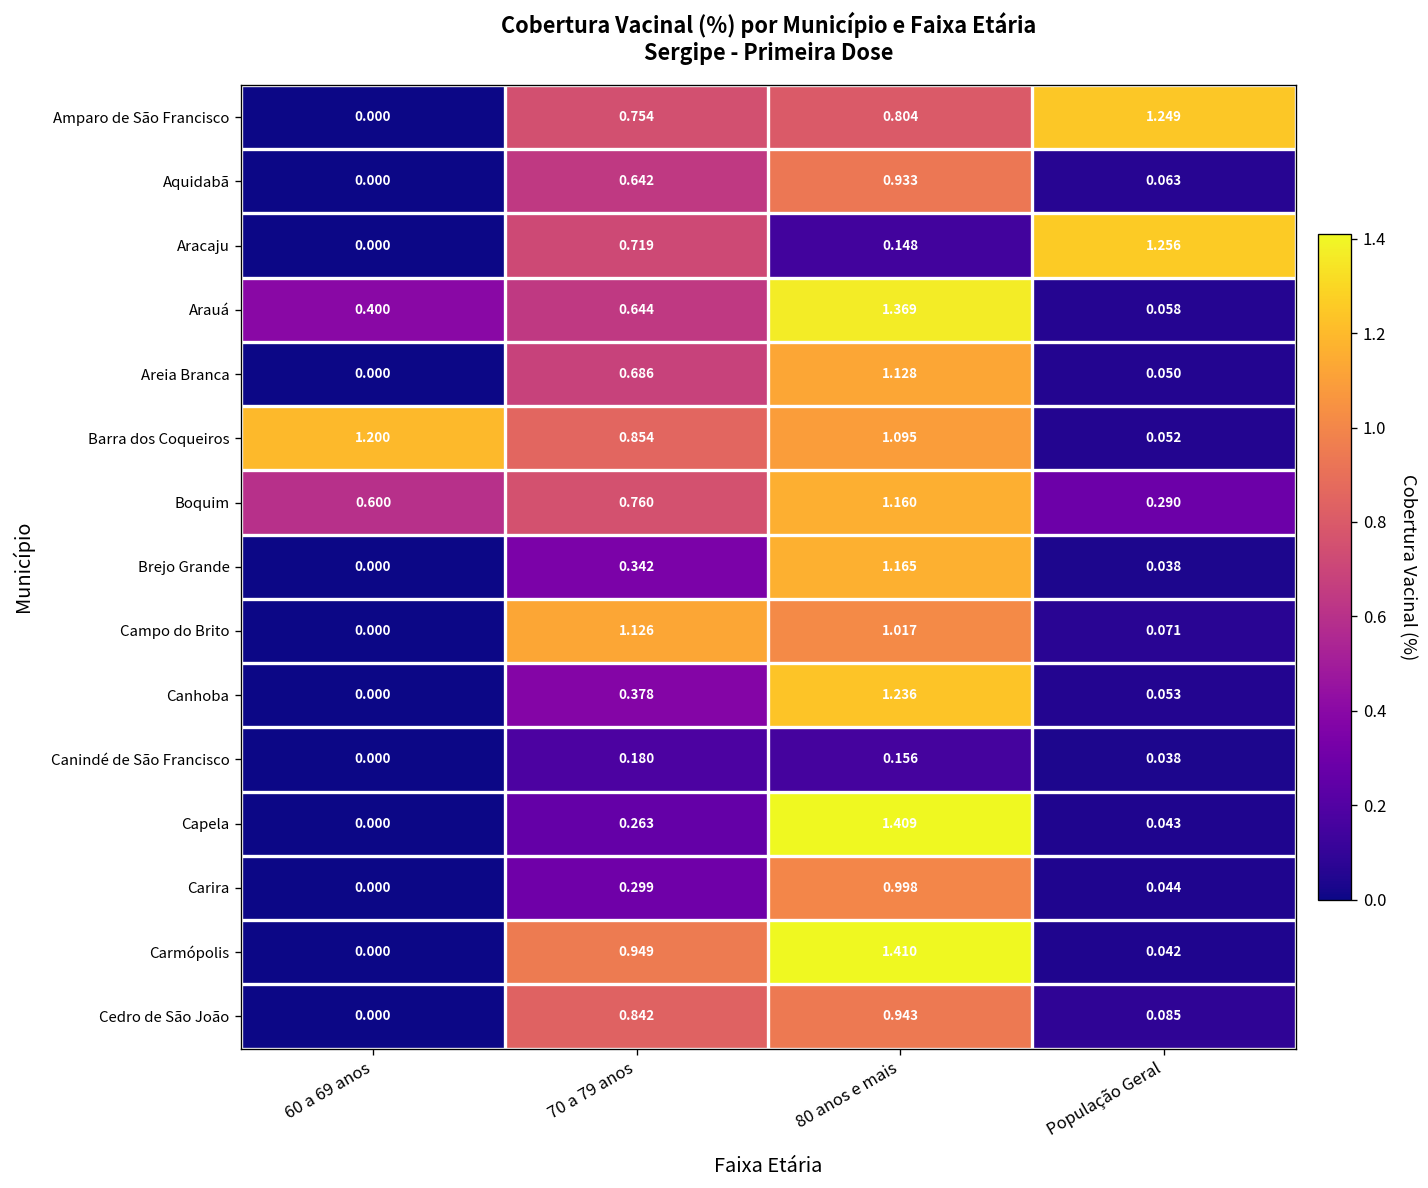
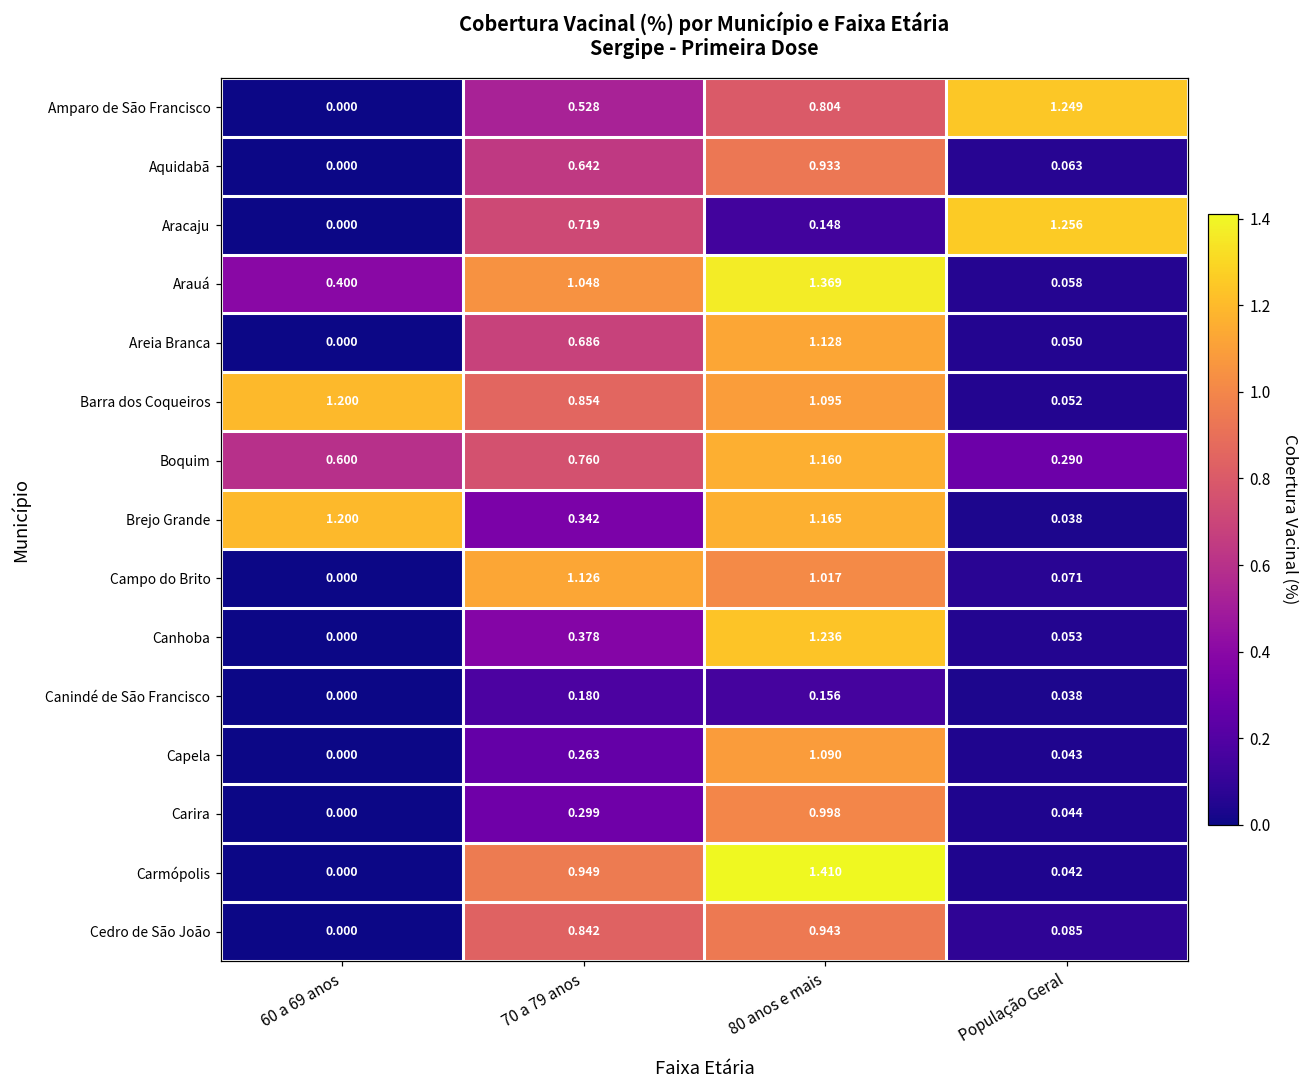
Amparo de São Francisco, 70 a 79 anos: 0.754 -> 0.528
Arauá, 70 a 79 anos: 0.644 -> 1.048
Brejo Grande, 60 a 69 anos: 0.000 -> 1.200
Capela, 80 anos e mais: 1.409 -> 1.090
